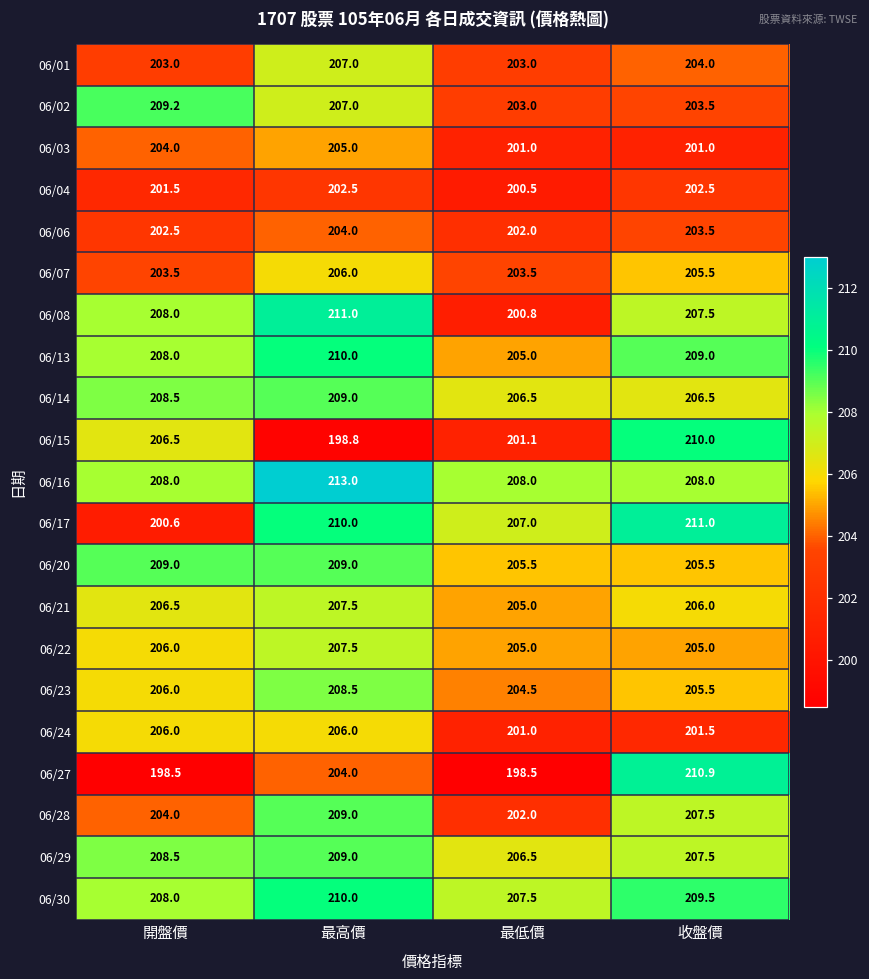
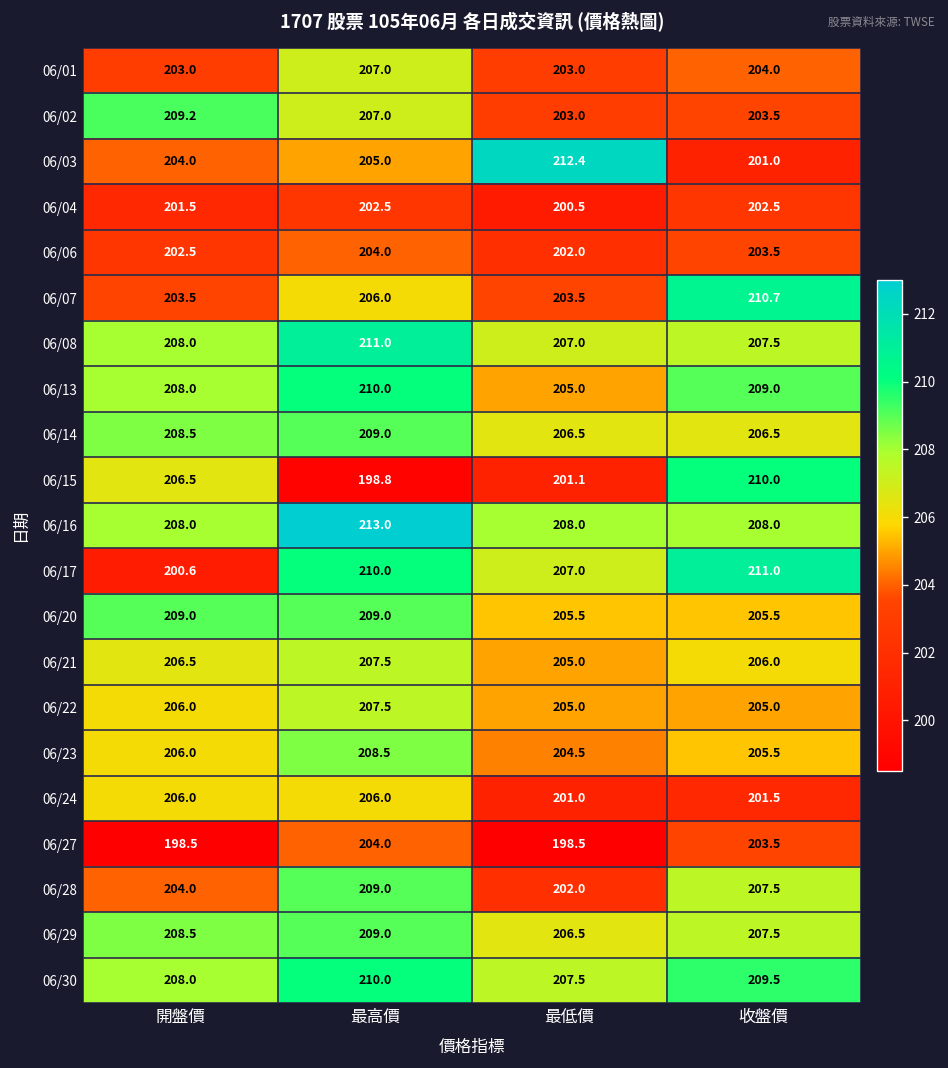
06/03, 最低價: 201.0 -> 212.4
06/07, 收盤價: 205.5 -> 210.7
06/08, 最低價: 200.8 -> 207.0
06/27, 收盤價: 210.9 -> 203.5
